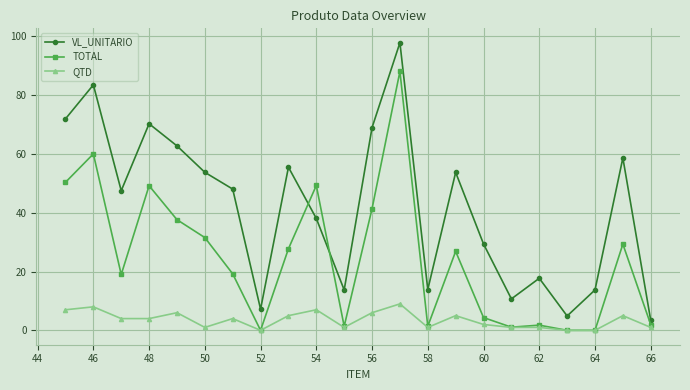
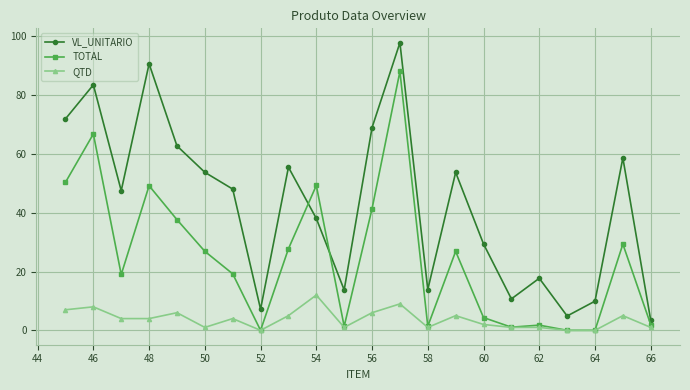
TOTAL, 46: 60 -> 67
VL_UNITARIO, 48: 70 -> 91
TOTAL, 50: 32 -> 27
QTD, 54: 7 -> 12
VL_UNITARIO, 64: 14 -> 10
